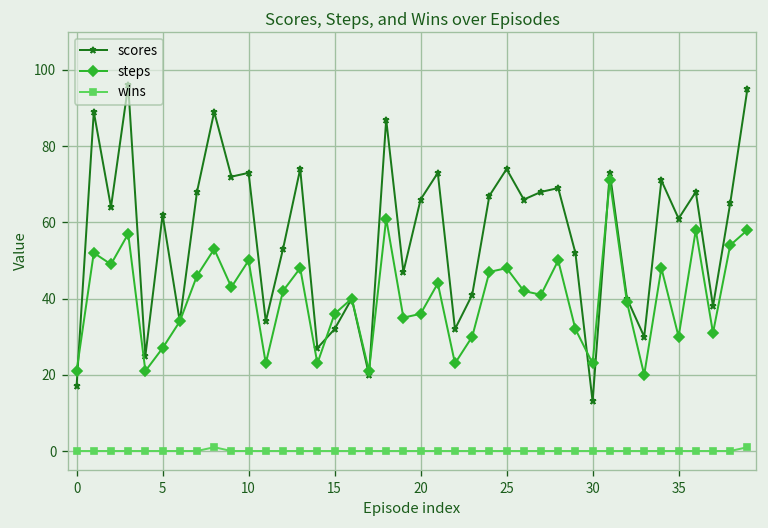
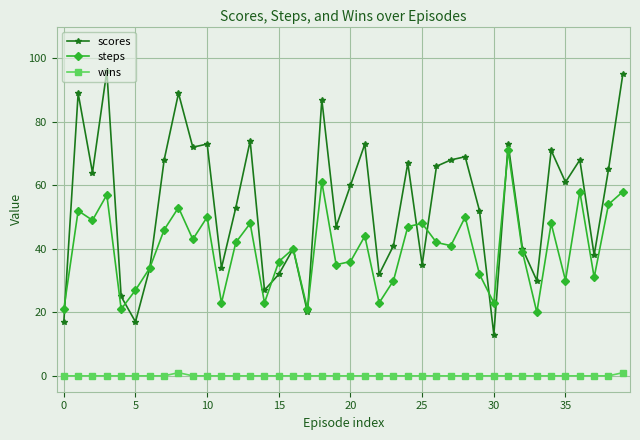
scores, 5: 62 -> 17
scores, 20: 66 -> 60
scores, 25: 74 -> 35
